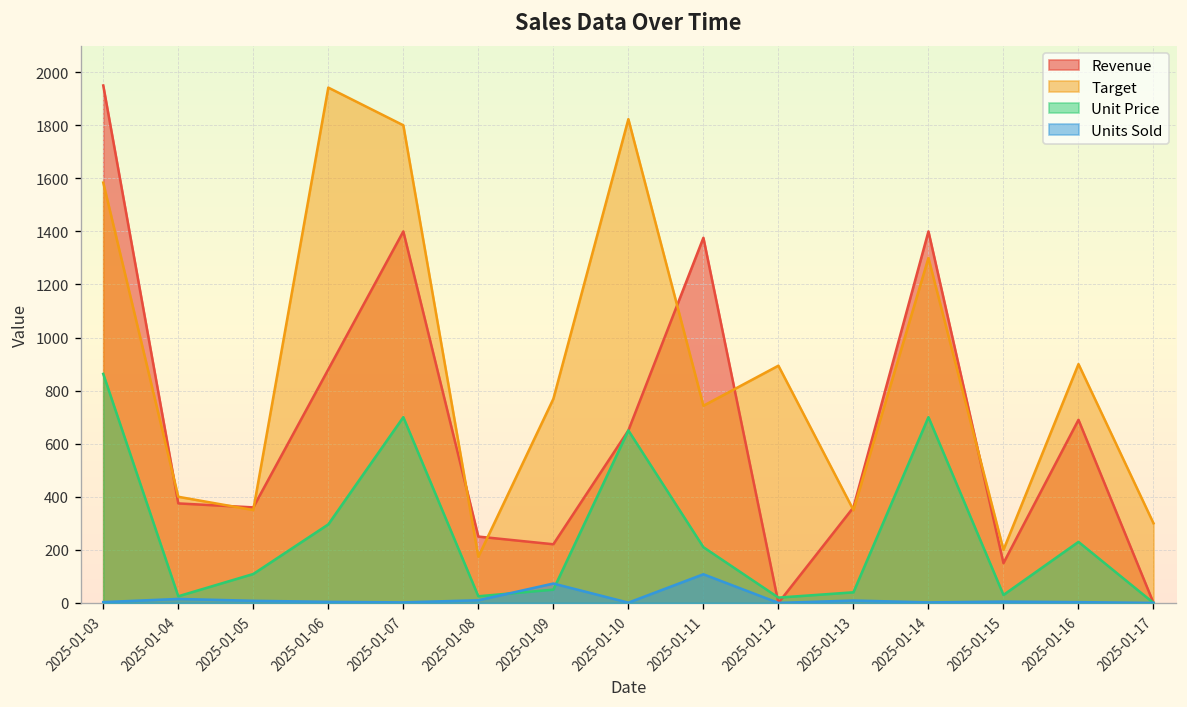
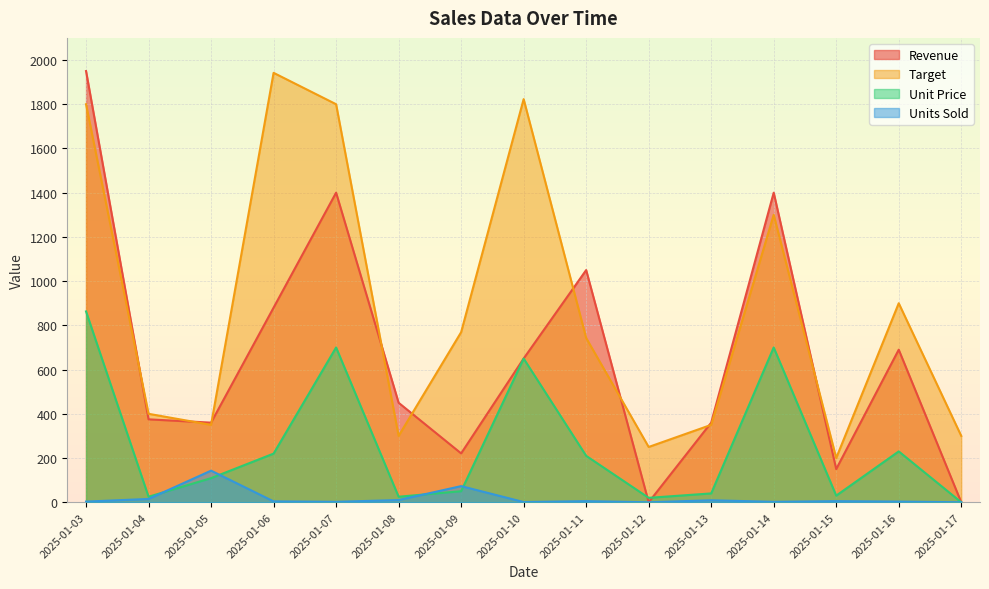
Target, 2025-01-03: 1580 -> 1800
Units Sold, 2025-01-05: 10 -> 140
Unit Price, 2025-01-06: 300 -> 220
Revenue, 2025-01-08: 250 -> 450
Target, 2025-01-08: 170 -> 300
Revenue, 2025-01-11: 1380 -> 1050
Units Sold, 2025-01-11: 110 -> 10
Target, 2025-01-12: 890 -> 250
